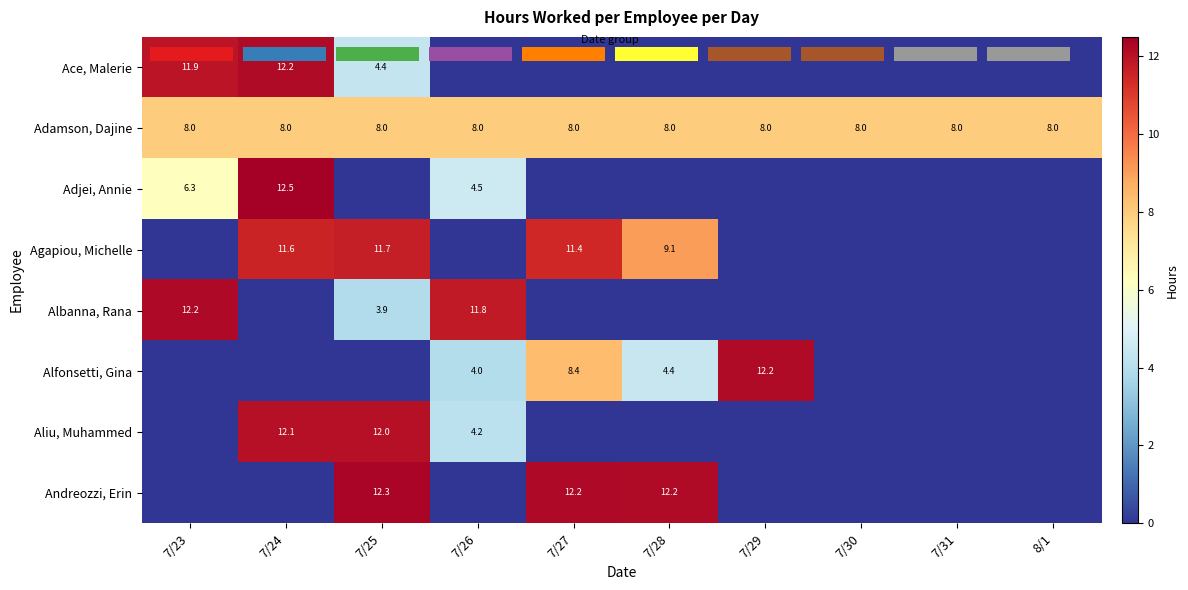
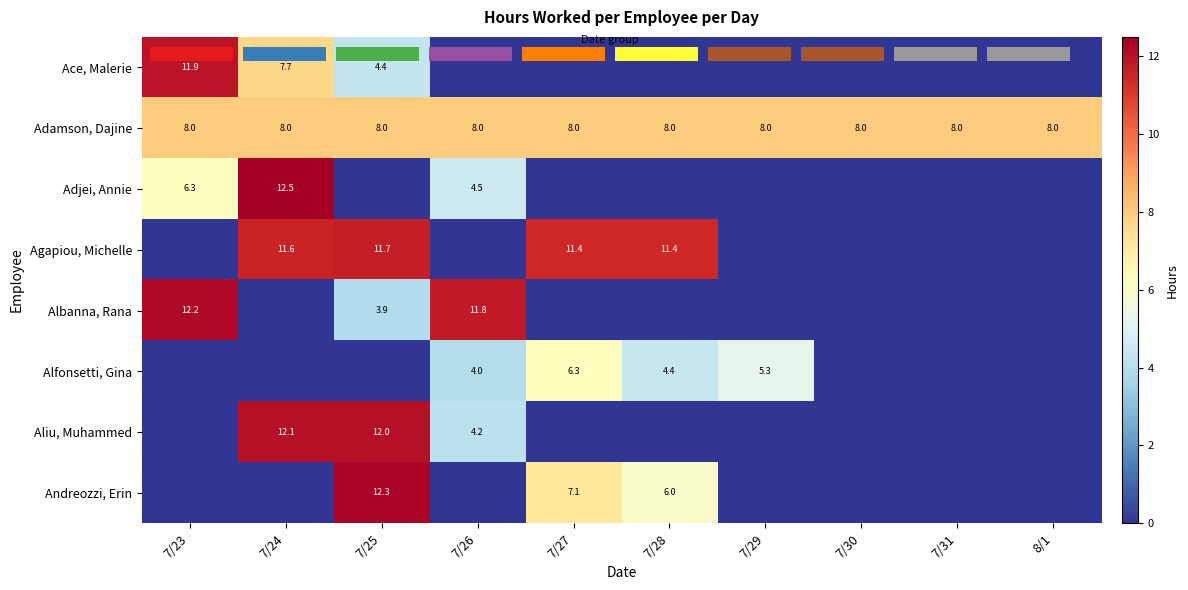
Hours Worked per Employee per Day, Ace, Malerie, 7/24: 12.2 -> 7.7
Hours Worked per Employee per Day, Agapiou, Michelle, 7/28: 9.1 -> 11.4
Hours Worked per Employee per Day, Alfonsetti, Gina, 7/27: 8.4 -> 6.3
Hours Worked per Employee per Day, Alfonsetti, Gina, 7/29: 12.2 -> 5.3
Hours Worked per Employee per Day, Andreozzi, Erin, 7/27: 12.2 -> 7.1
Hours Worked per Employee per Day, Andreozzi, Erin, 7/28: 12.2 -> 6.0
